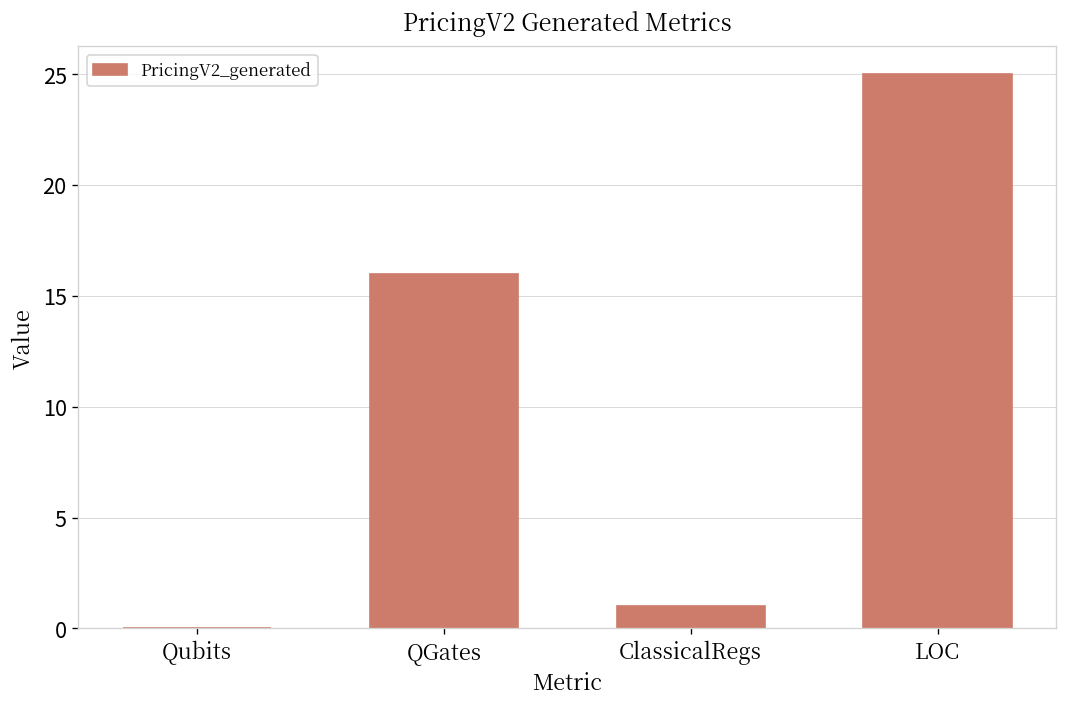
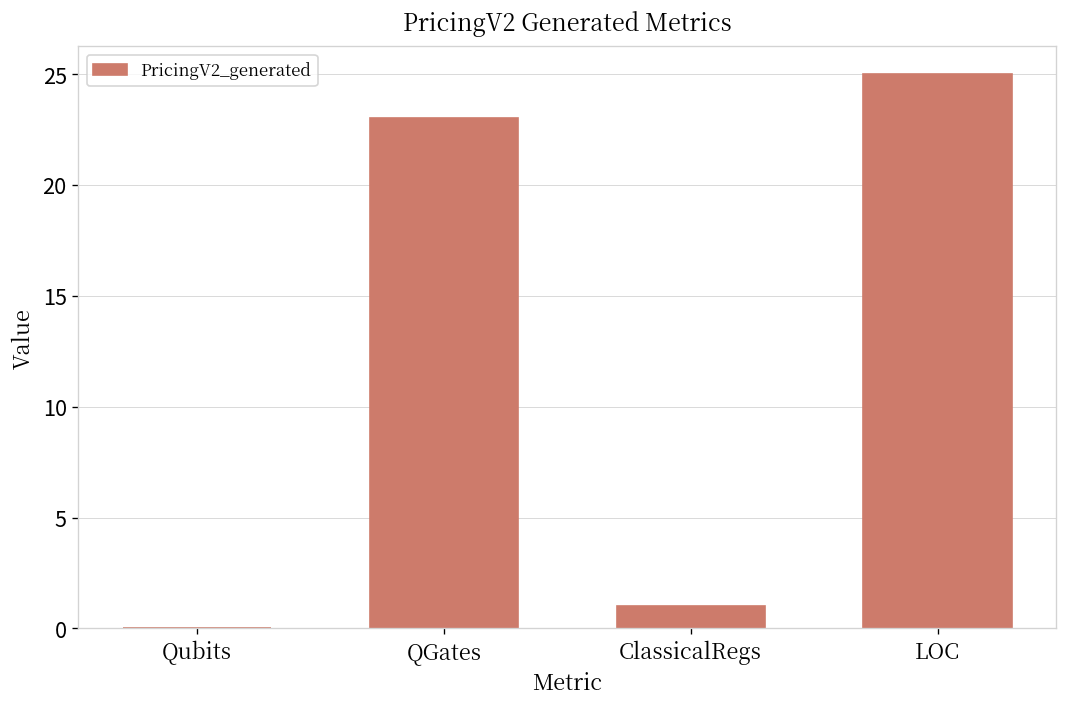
QGates: 16 -> 23
